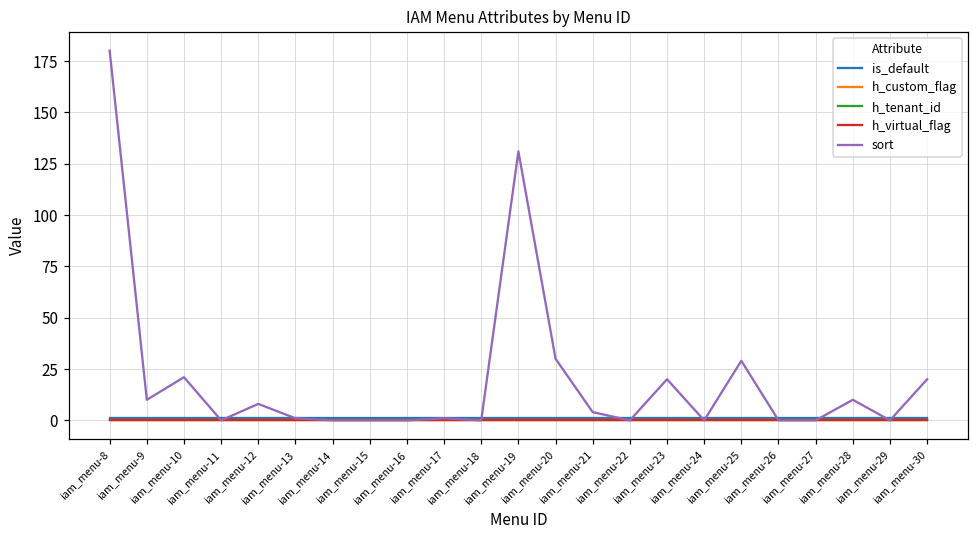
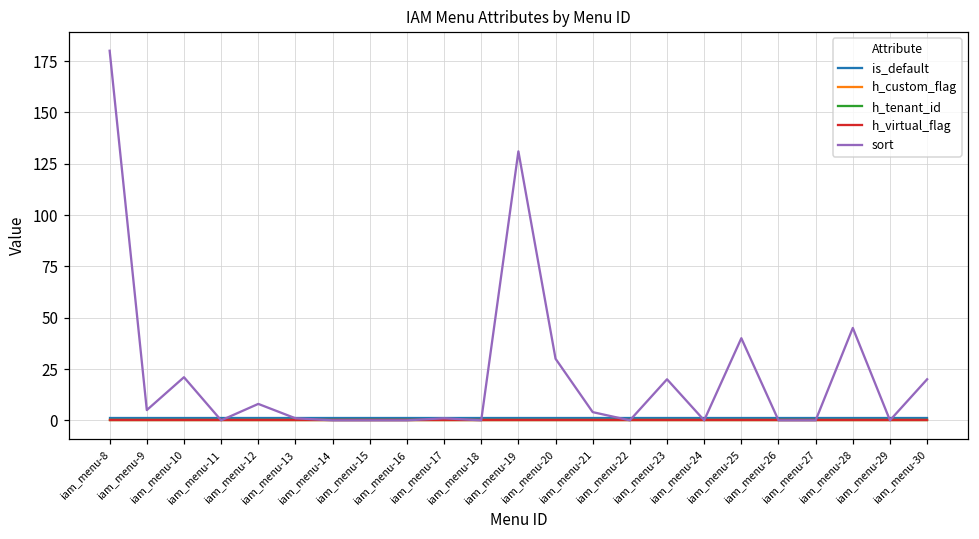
sort, iam_menu-9: 10 -> 5
sort, iam_menu-25: 29 -> 40
sort, iam_menu-28: 10 -> 45
